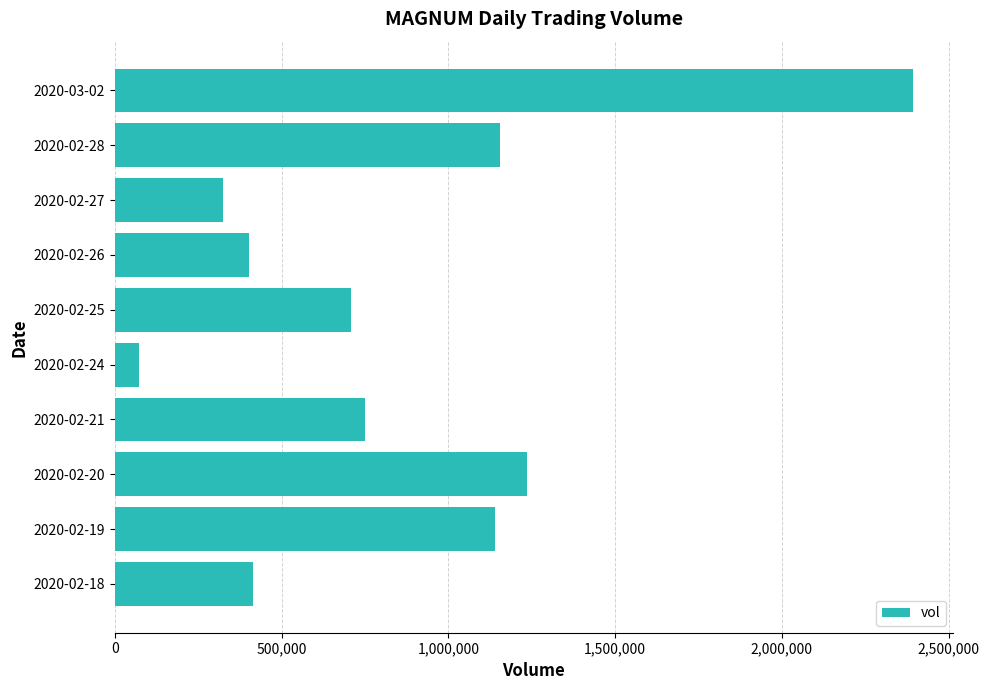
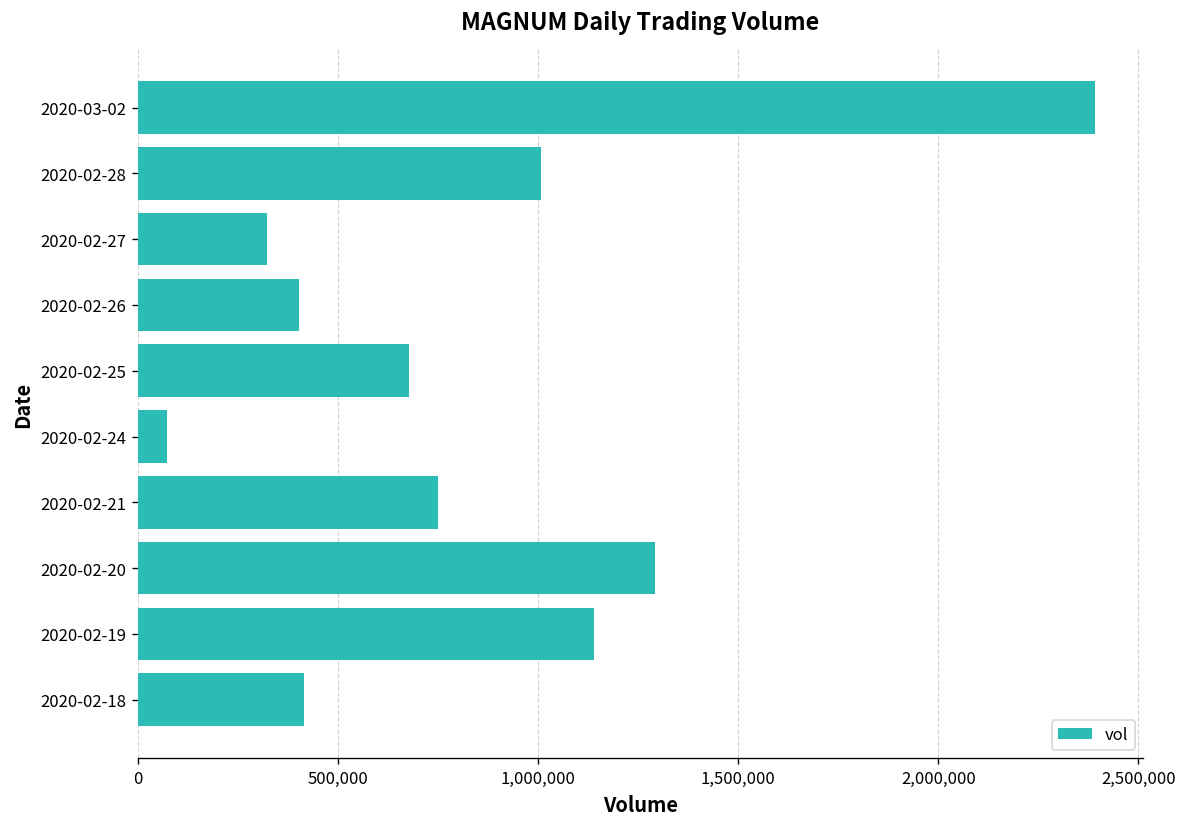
2020-02-28: 1,150,000 -> 1,010,000
2020-02-25: 710,000 -> 680,000
2020-02-20: 1,240,000 -> 1,290,000
